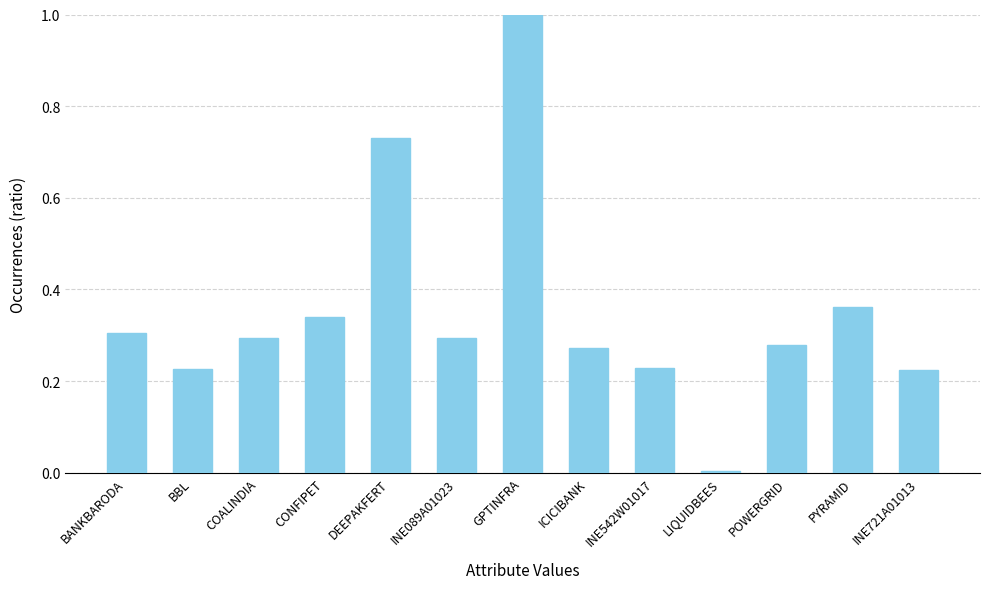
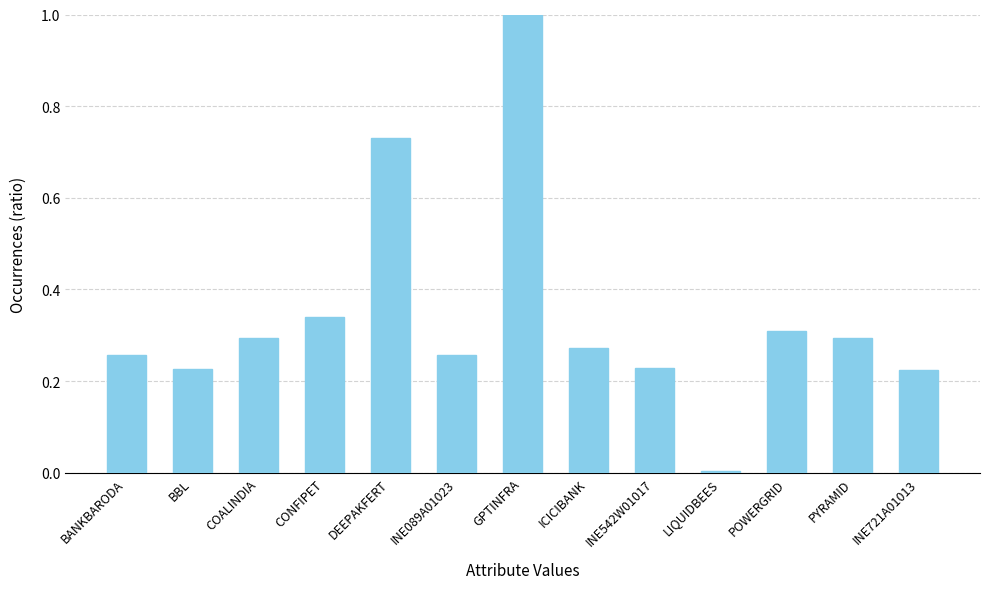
BANKBARODA: 0.30 -> 0.26
INE089A01023: 0.29 -> 0.26
POWERGRID: 0.28 -> 0.31
PYRAMID: 0.36 -> 0.29
